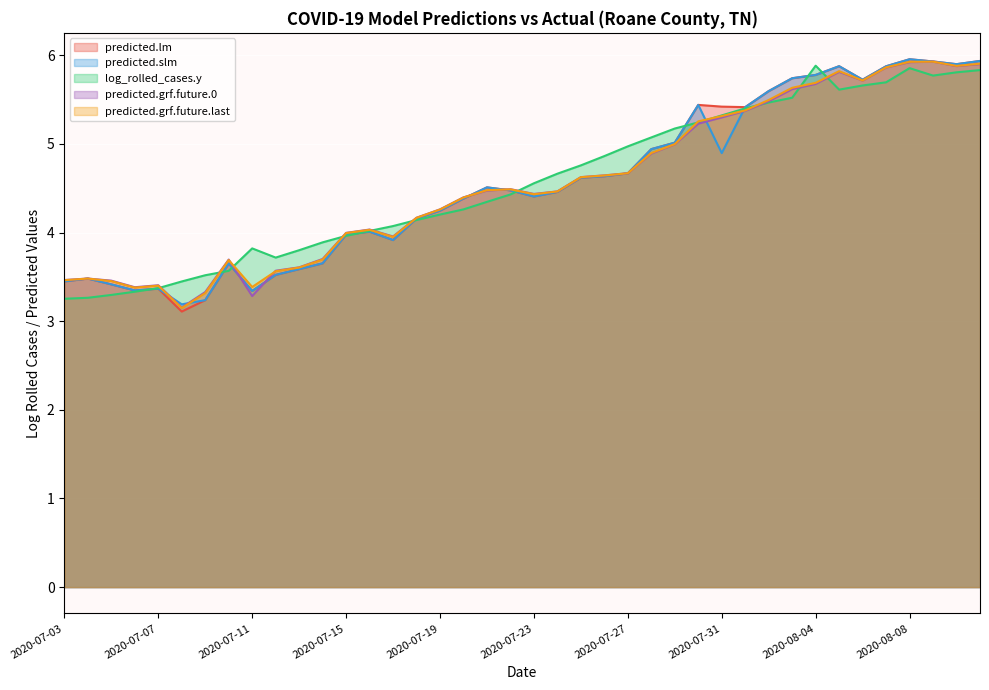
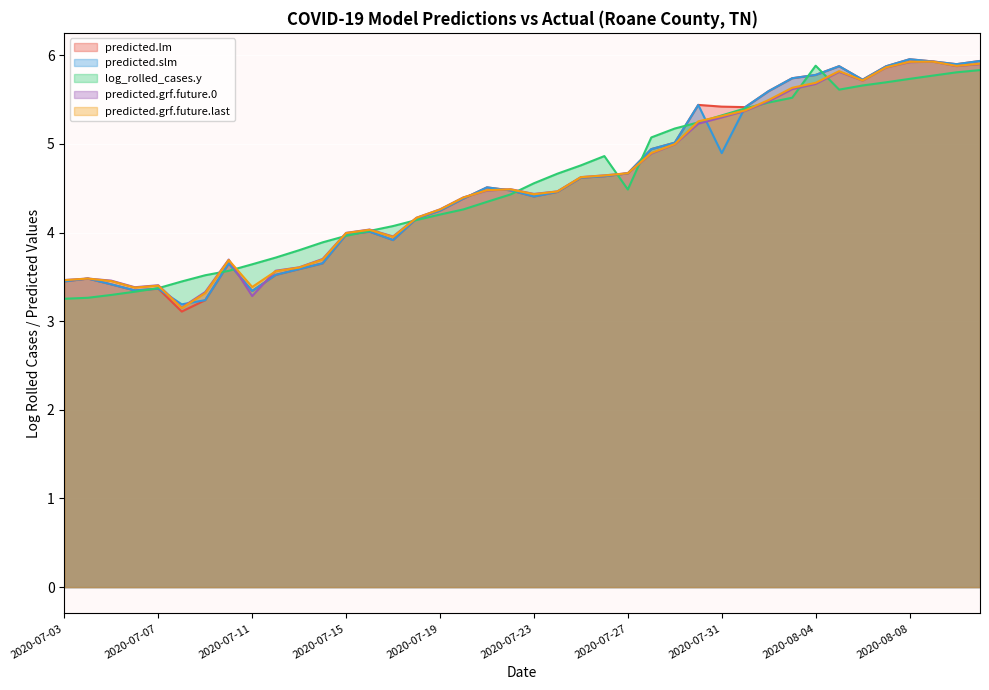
log_rolled_cases.y, 2020-07-11: 3.8 -> 3.6
log_rolled_cases.y, 2020-07-27: 5.0 -> 4.5
log_rolled_cases.y, 2020-08-08: 5.9 -> 5.7
